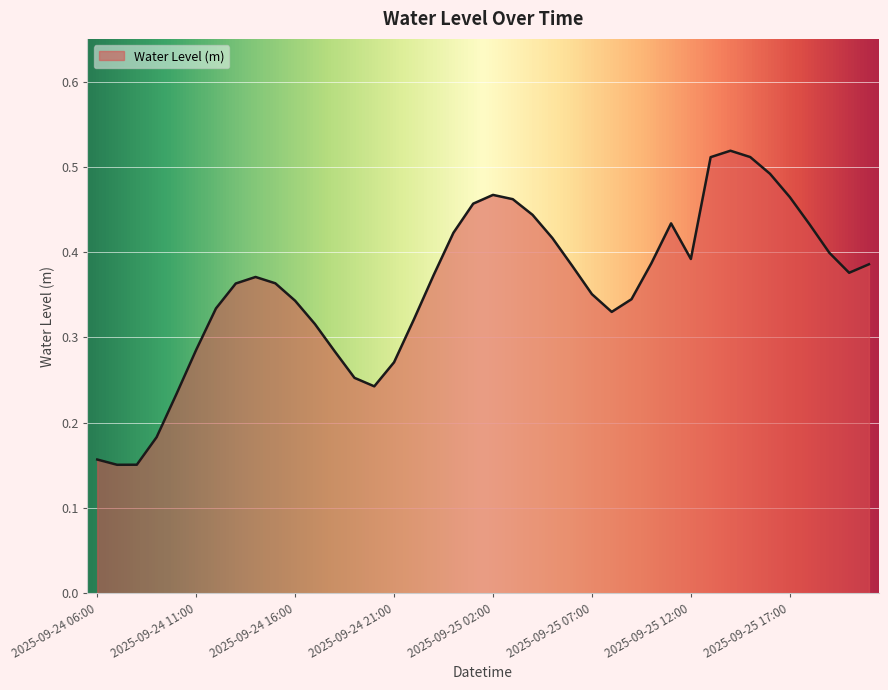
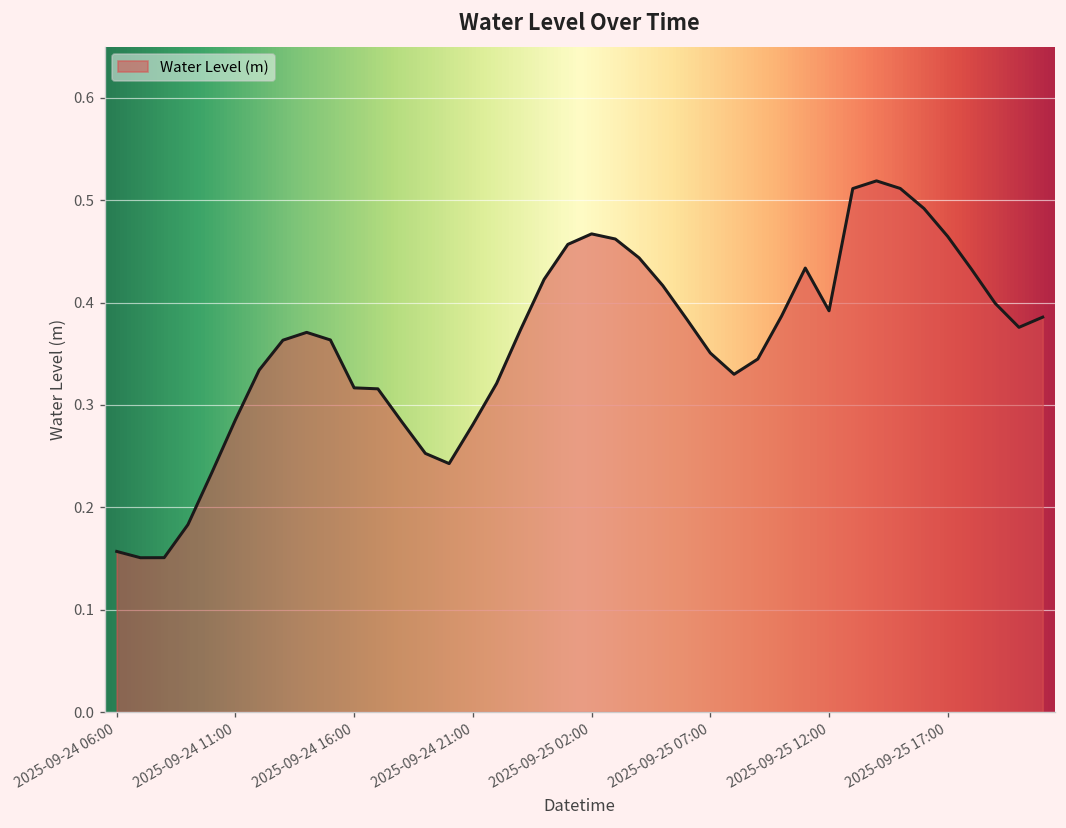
2025-09-24 16:00: 0.34 -> 0.32
2025-09-24 21:00: 0.27 -> 0.28
